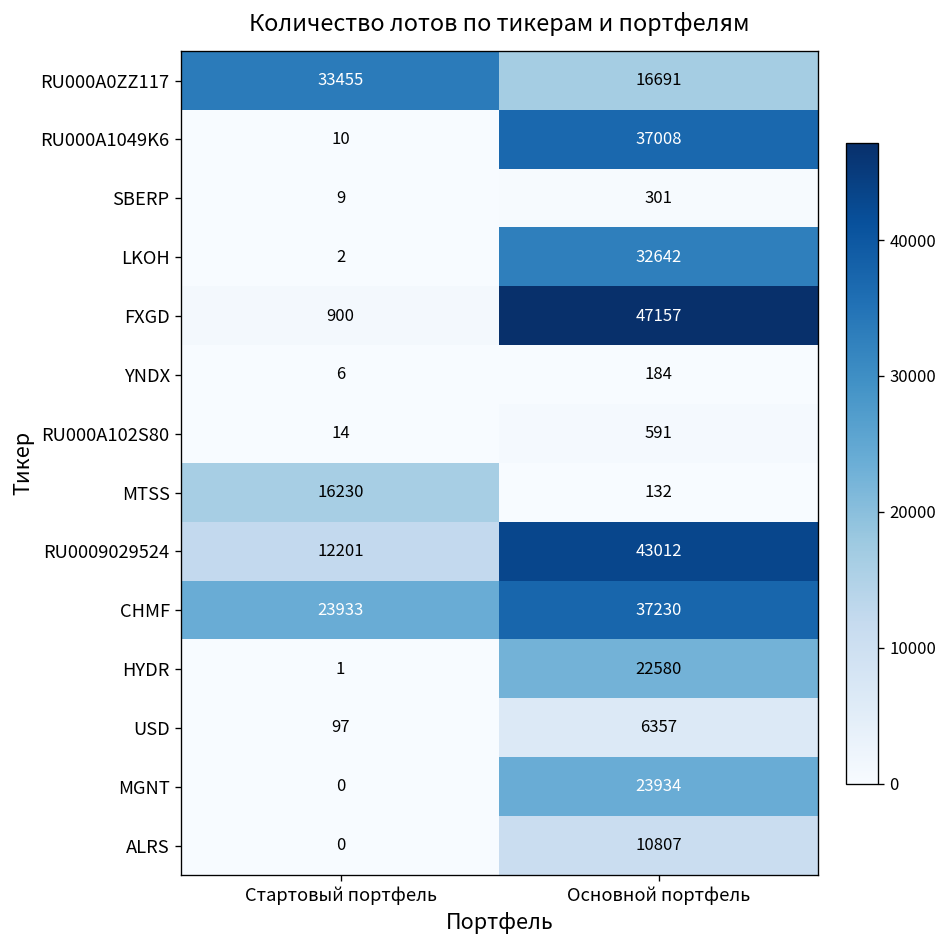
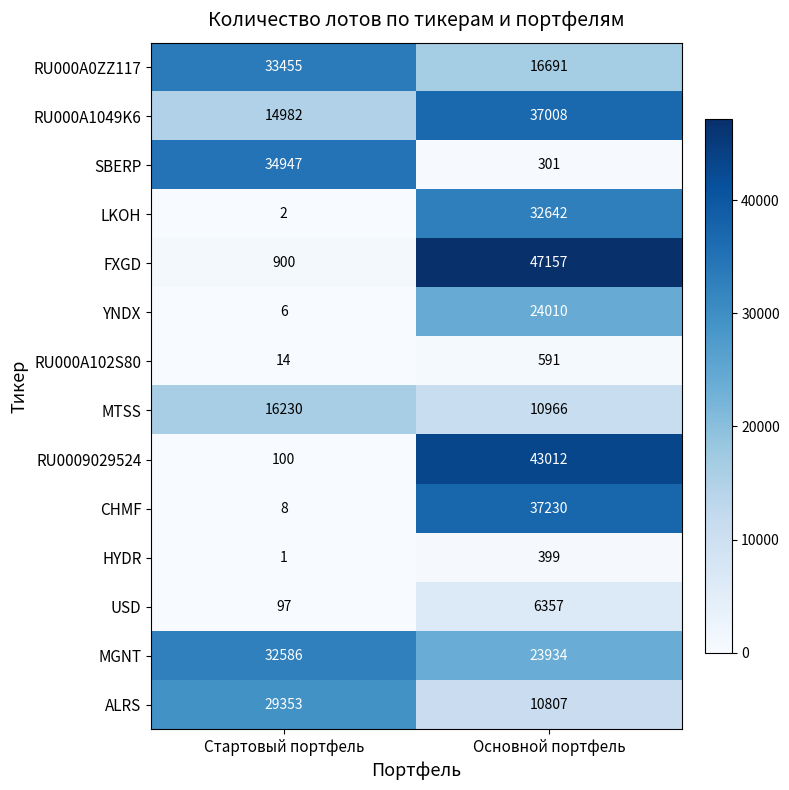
RU000A1049K6, Стартовый портфель: 10 -> 14982
SBERP, Стартовый портфель: 9 -> 34947
YNDX, Основной портфель: 184 -> 24010
MTSS, Основной портфель: 132 -> 10966
RU0009029524, Стартовый портфель: 12201 -> 100
CHMF, Стартовый портфель: 23933 -> 8
HYDR, Основной портфель: 22580 -> 399
MGNT, Стартовый портфель: 0 -> 32586
ALRS, Стартовый портфель: 0 -> 29353
